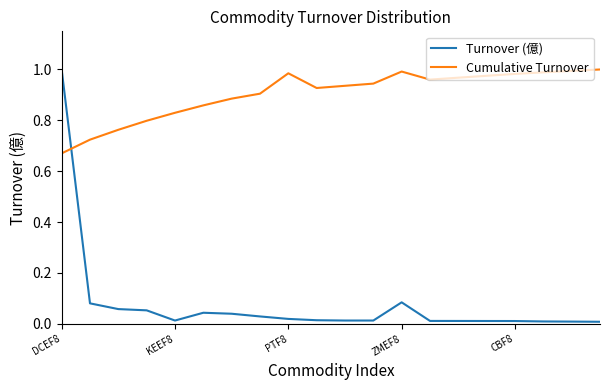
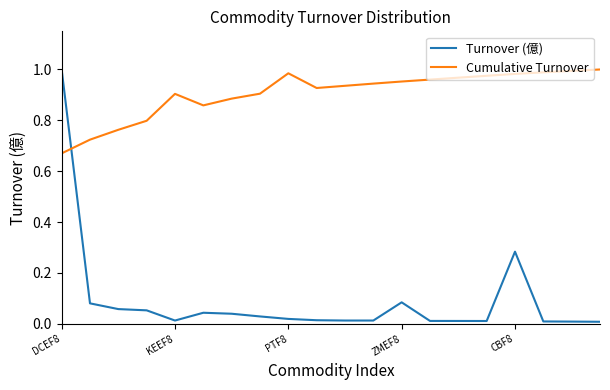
Cumulative Turnover, KEEF8: 0.83 -> 0.90
Cumulative Turnover, ZMEF8: 0.99 -> 0.95
Turnover (億), CBF8: 0.01 -> 0.28
